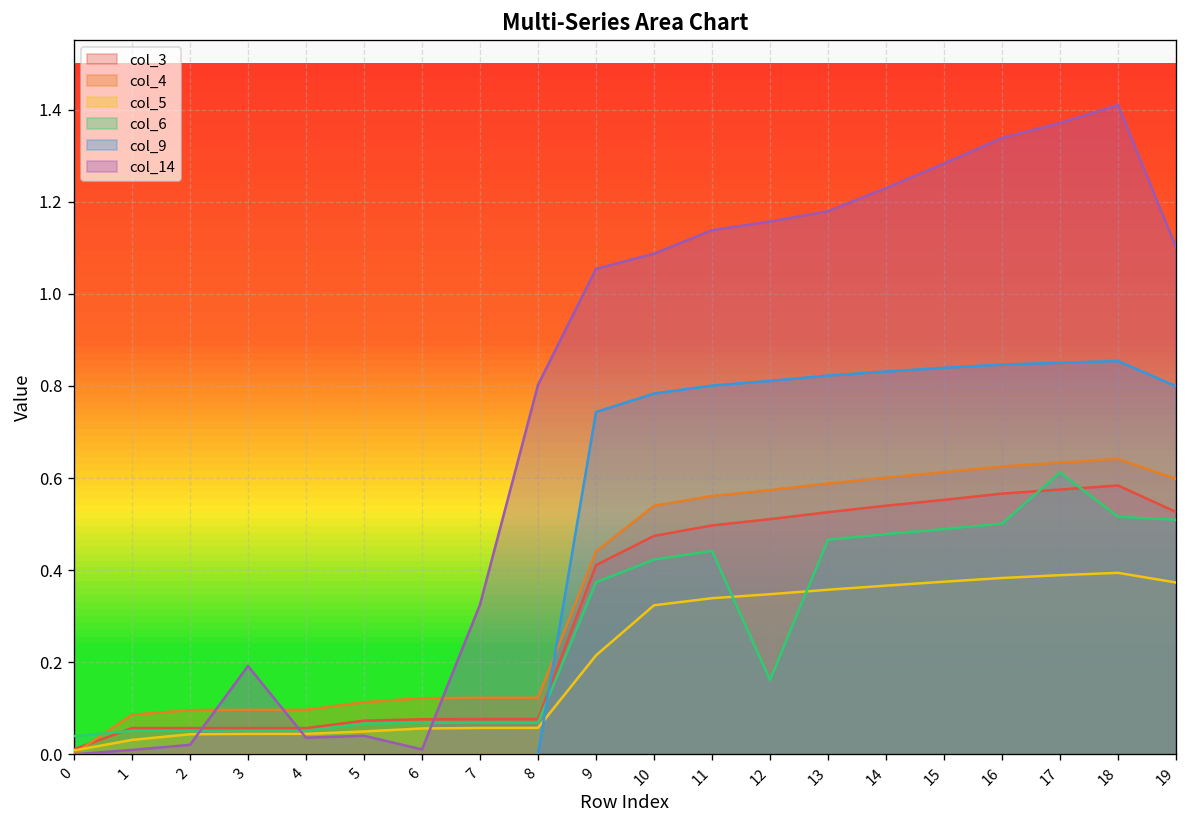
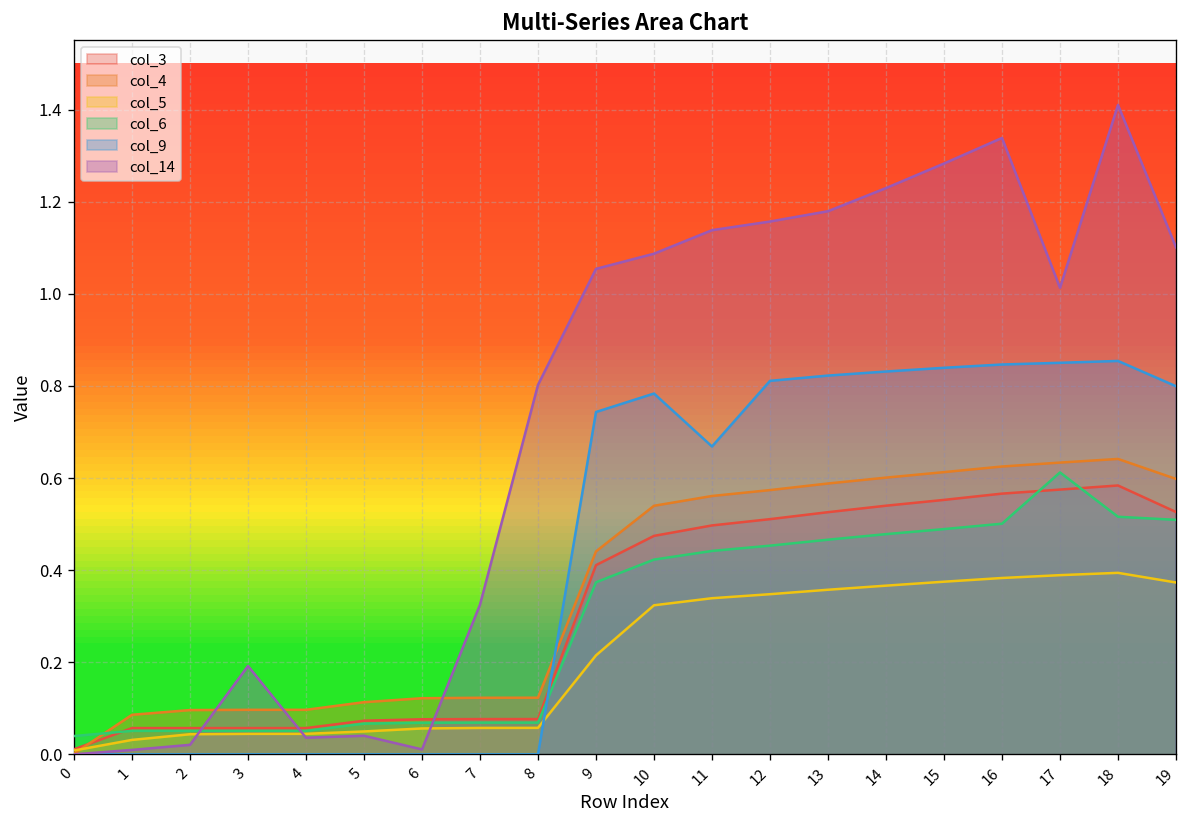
col_9, 11: 0.80 -> 0.67
col_6, 12: 0.16 -> 0.45
col_14, 17: 1.37 -> 1.01
